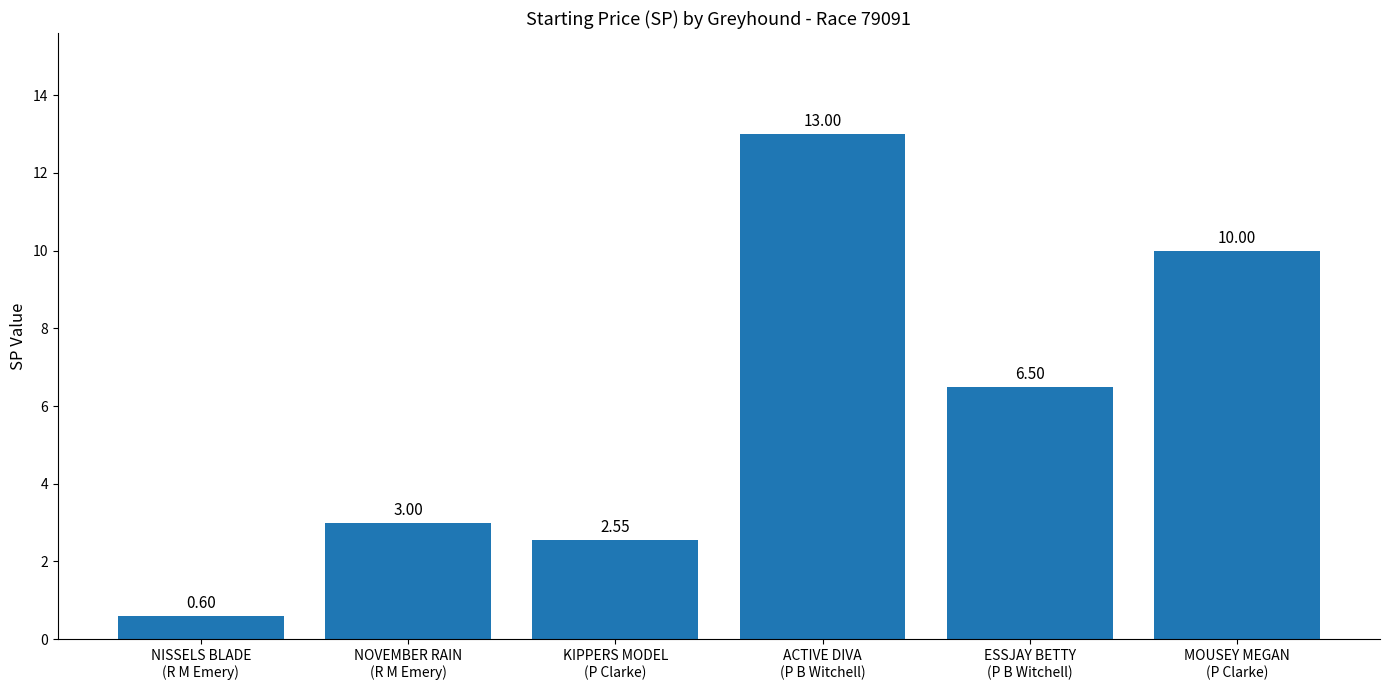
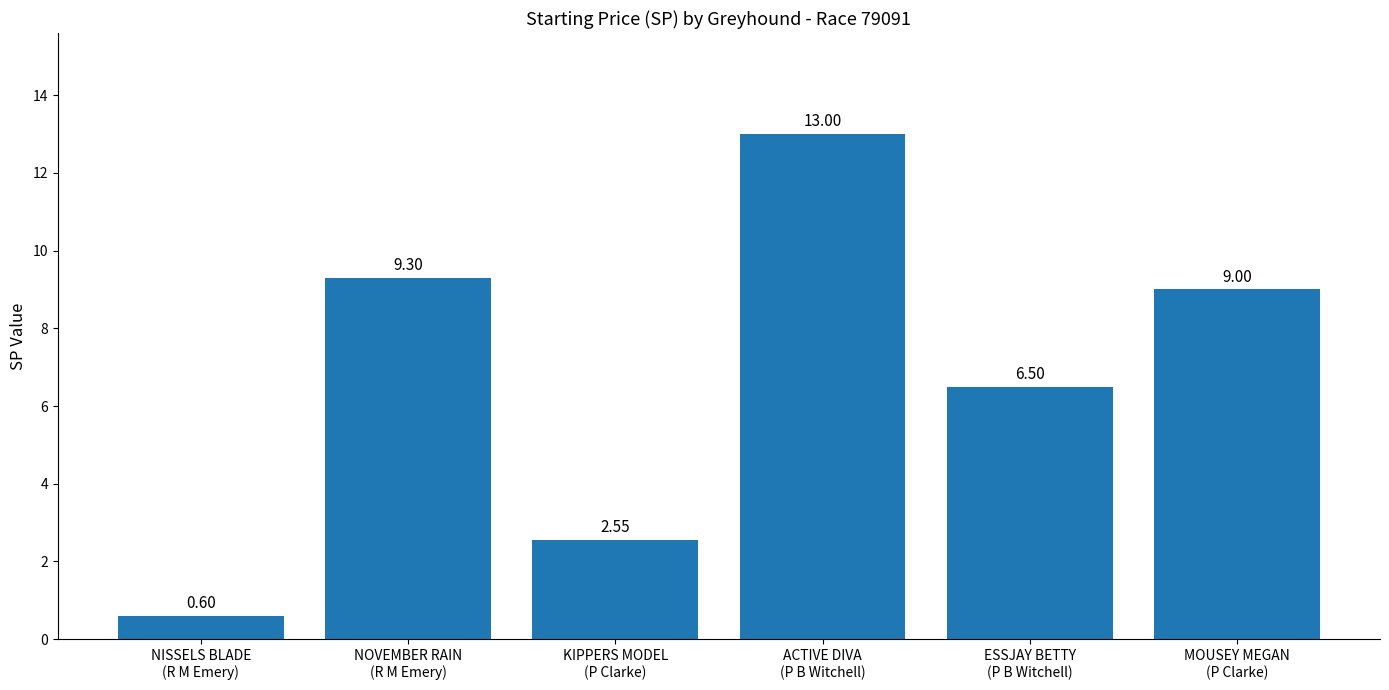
NOVEMBER RAIN (R M Emery): 3.00 -> 9.30
MOUSEY MEGAN (P Clarke): 10.00 -> 9.00
